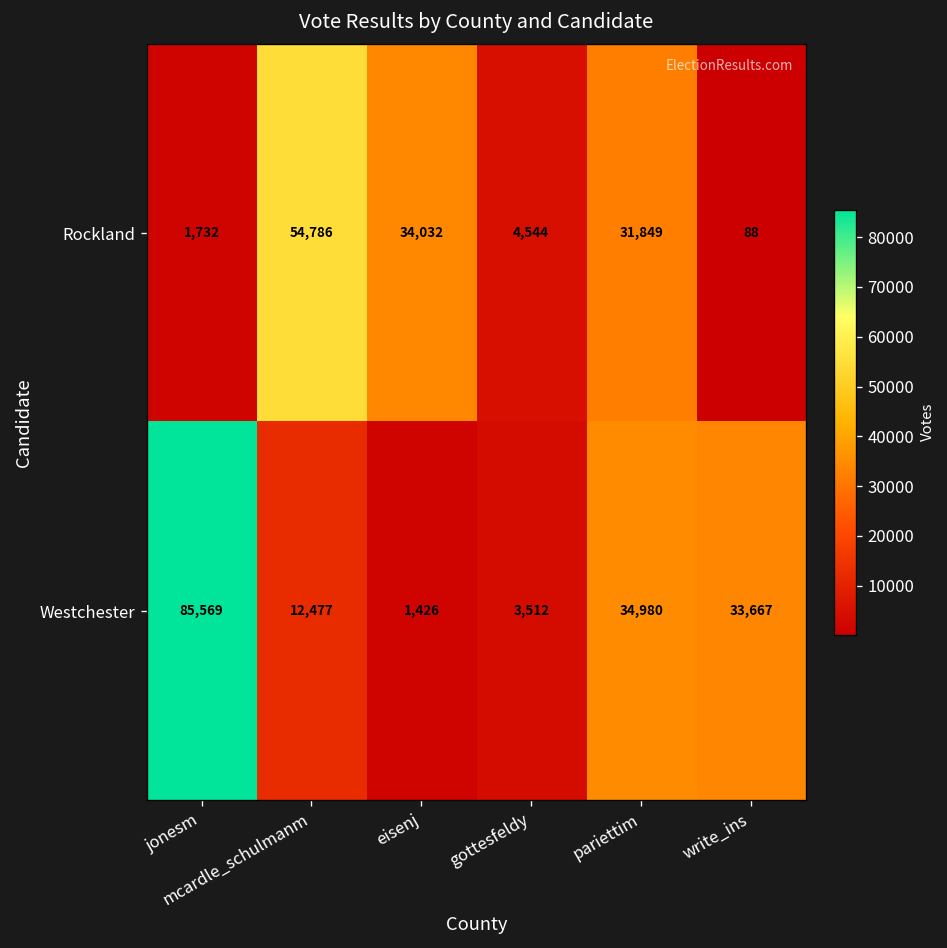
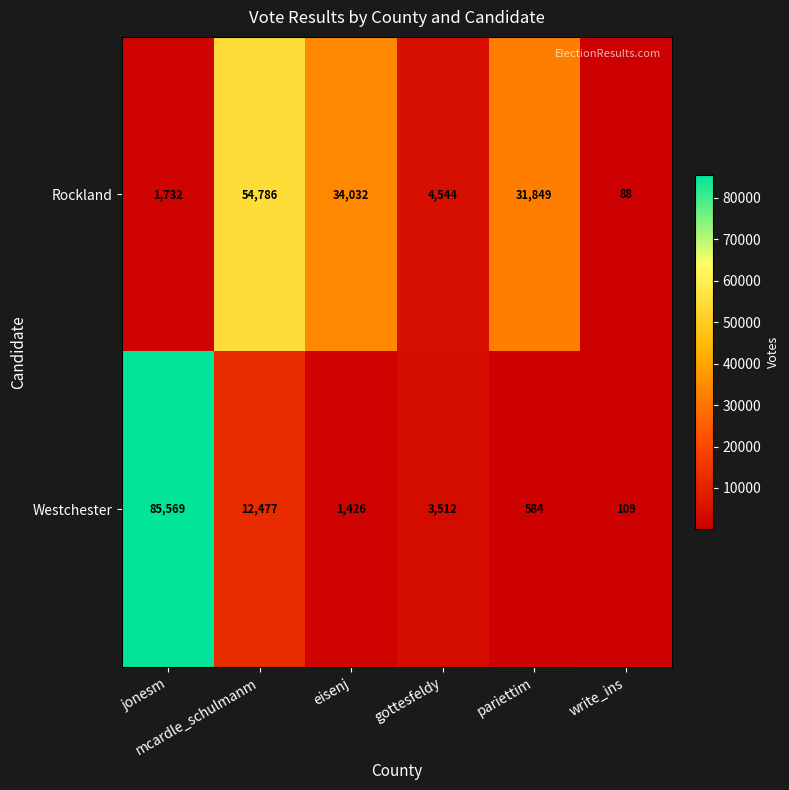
Westchester, pariettim: 34,980 -> 584
Westchester, write_ins: 33,667 -> 109
